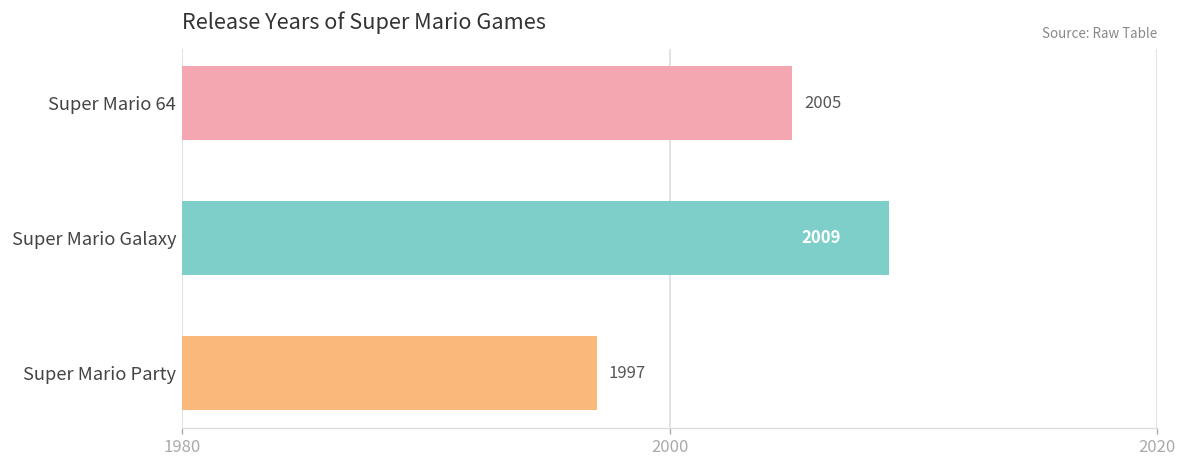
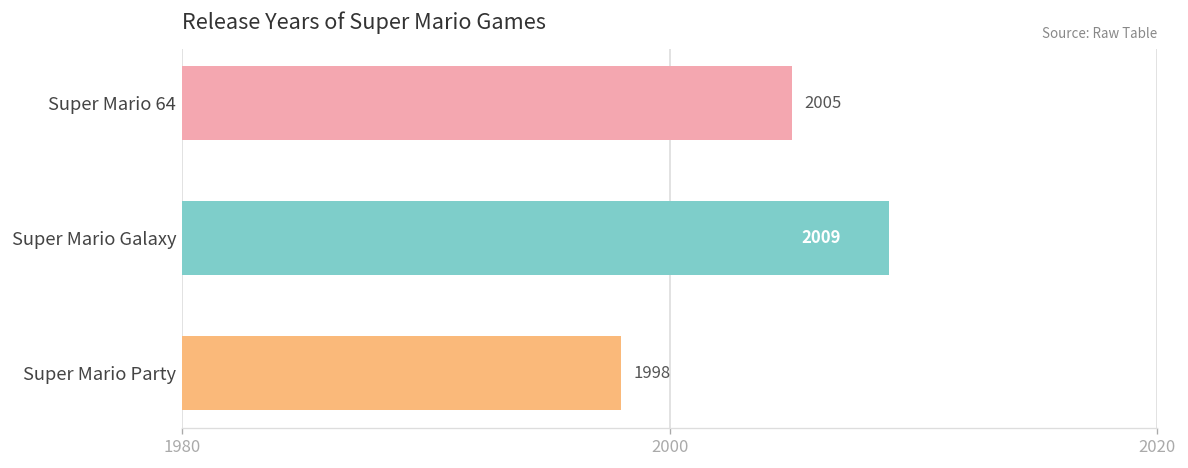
Super Mario Party: 1997 -> 1998
